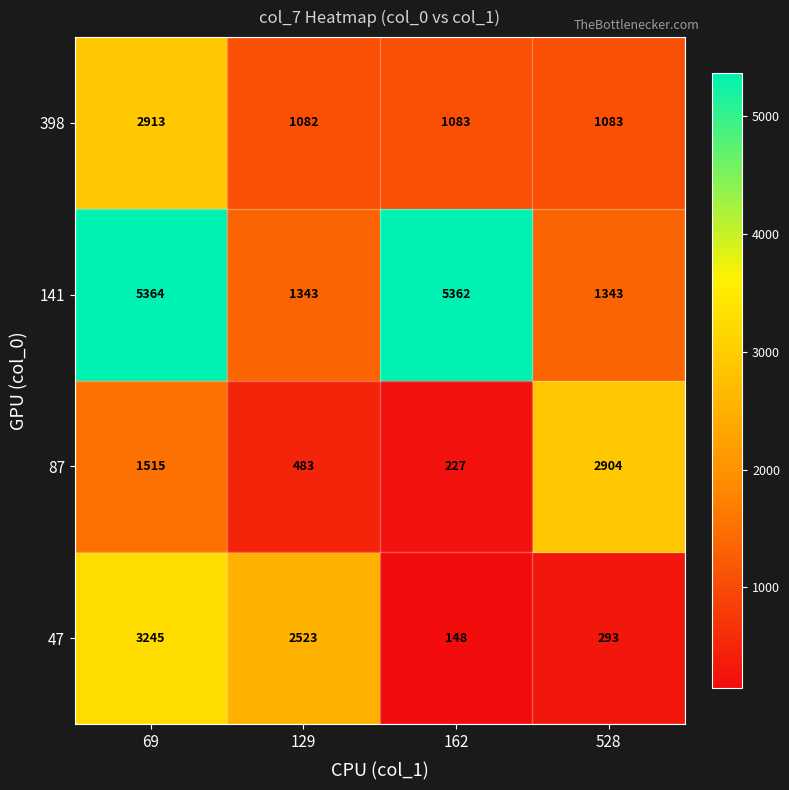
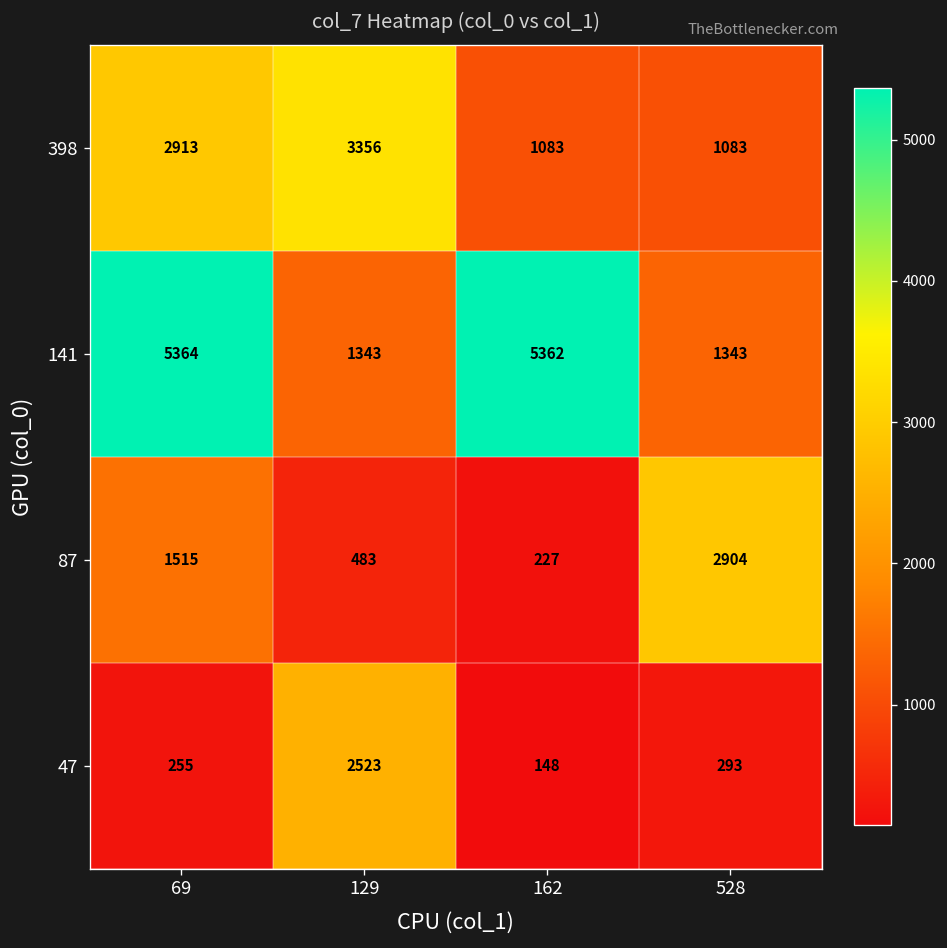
398, 129: 1082 -> 3356
47, 69: 3245 -> 255
